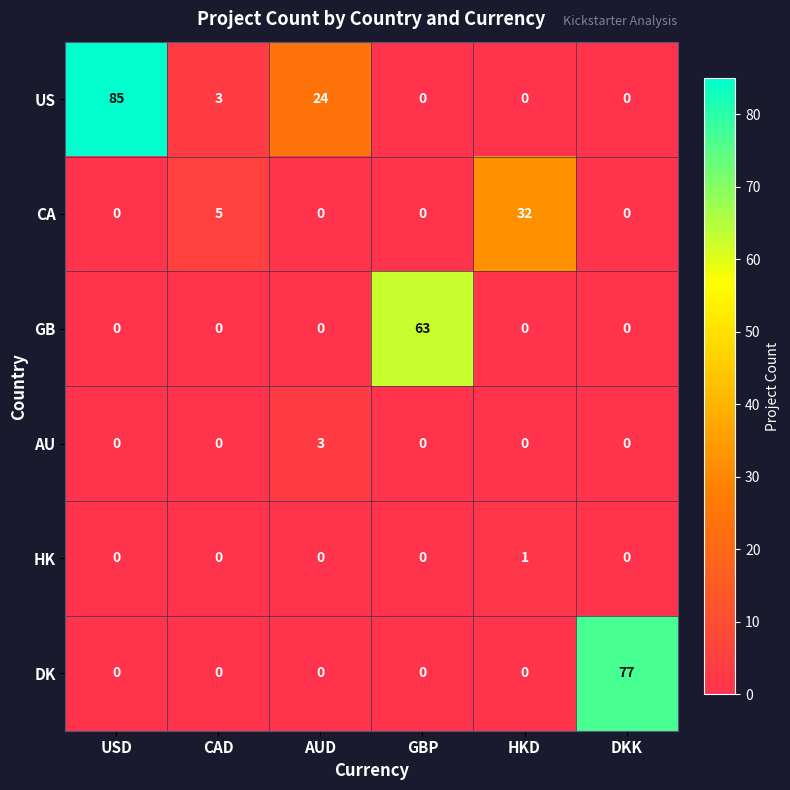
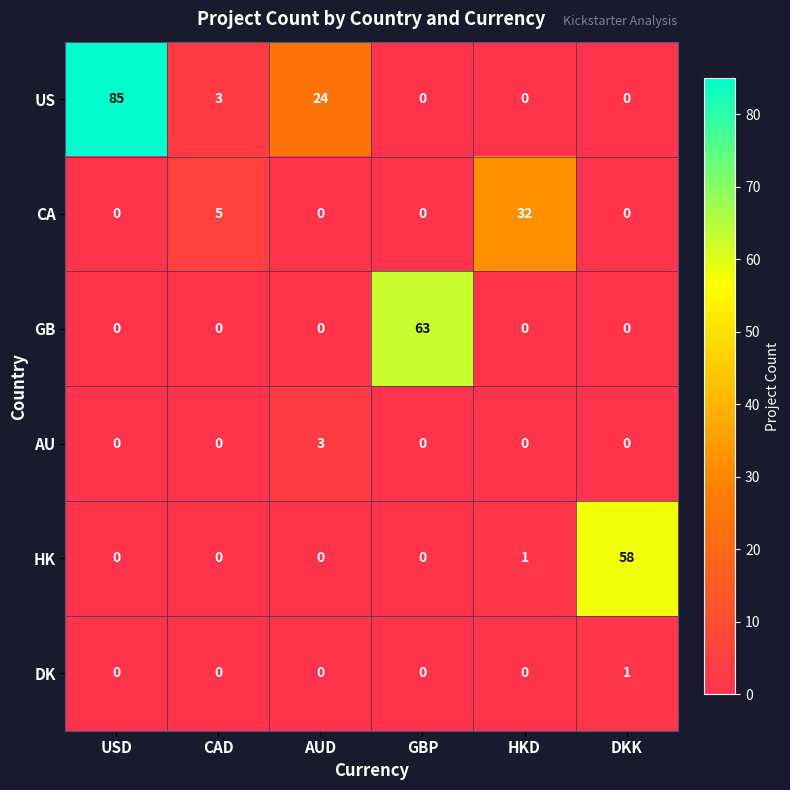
HK, DKK: 0 -> 58
DK, DKK: 77 -> 1
